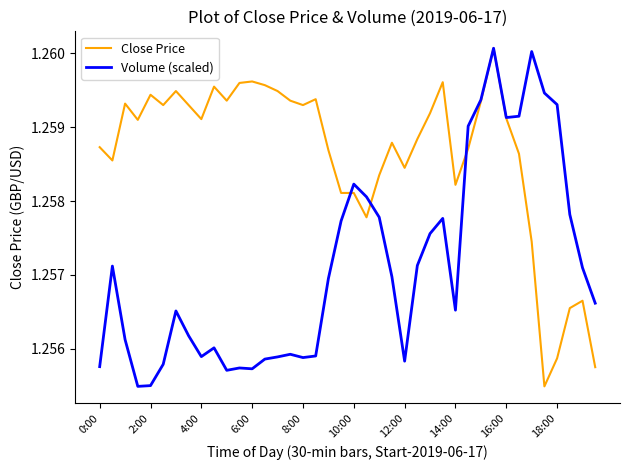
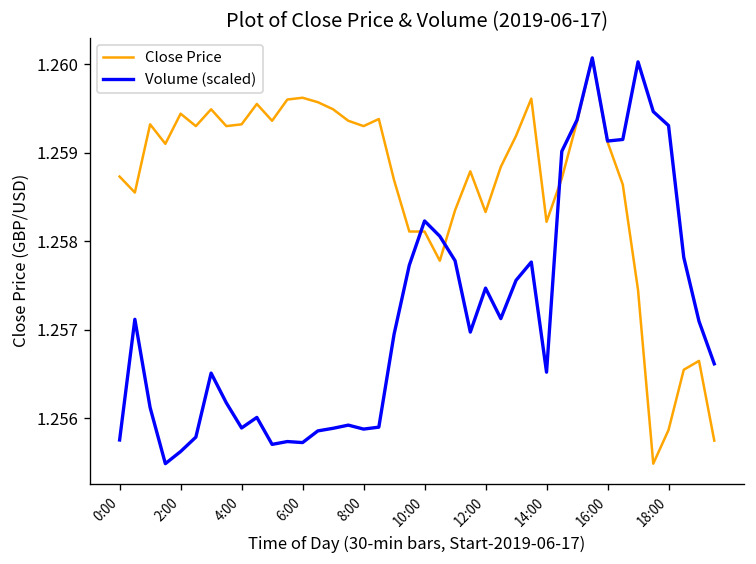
Volume (scaled), 2:00: 1.2555 -> 1.2556
Close Price, 4:00: 1.2591 -> 1.2593
Close Price, 12:00: 1.2585 -> 1.2583
Volume (scaled), 12:00: 1.2558 -> 1.2575
